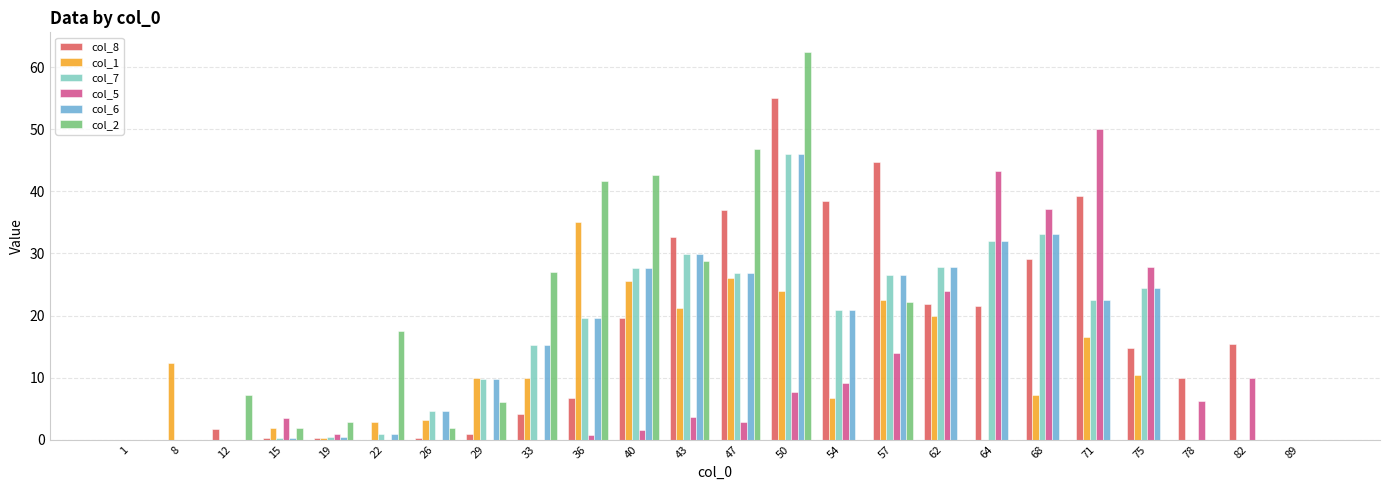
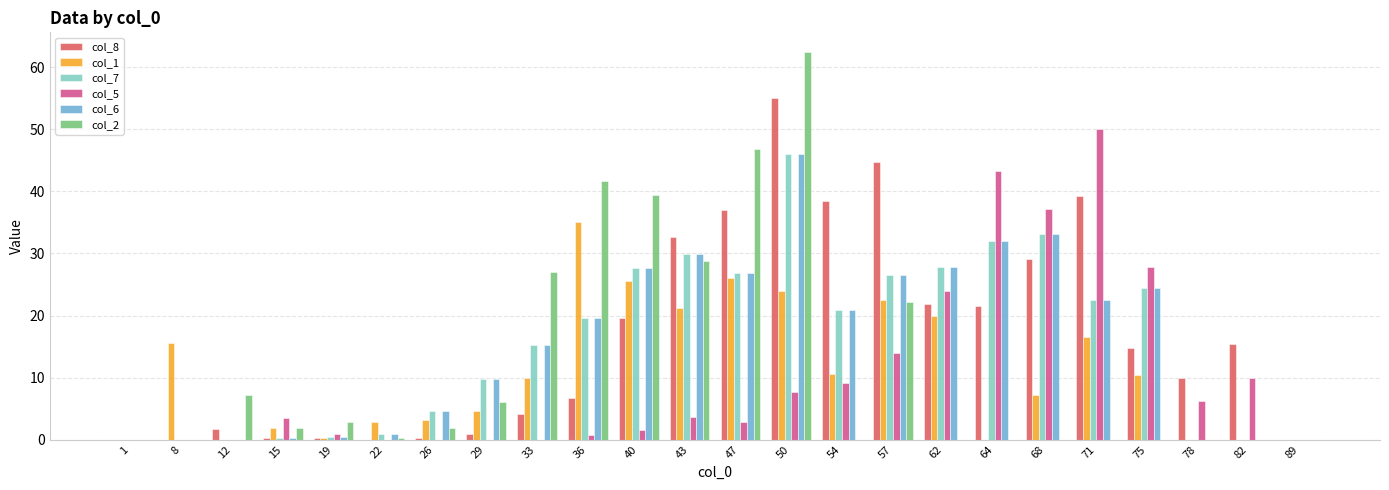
col_1, 8: 12 -> 16
col_2, 22: 18 -> 0
col_1, 29: 10 -> 5
col_2, 40: 43 -> 39
col_1, 54: 7 -> 11
